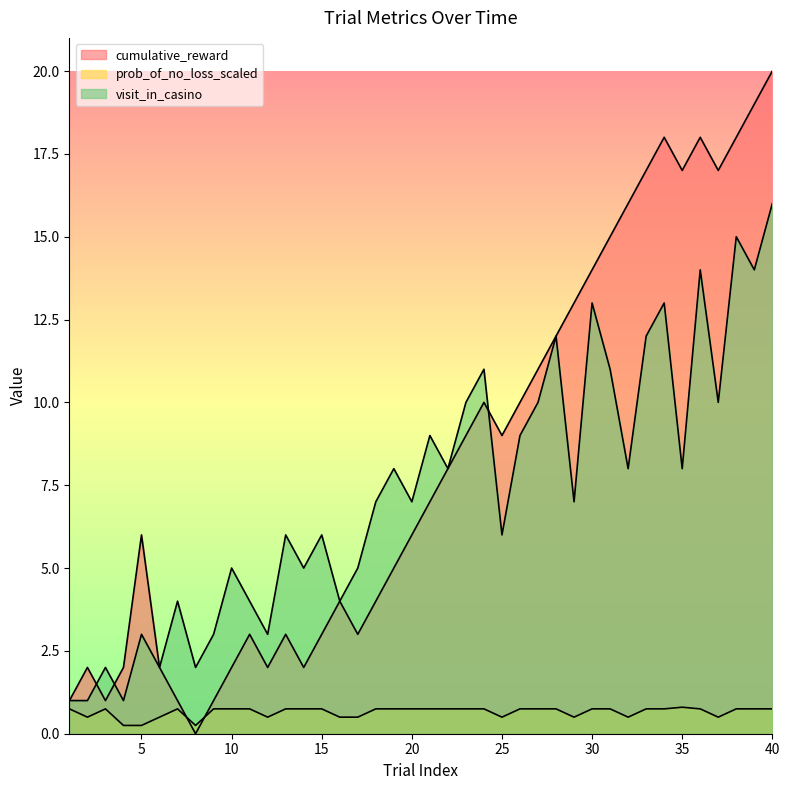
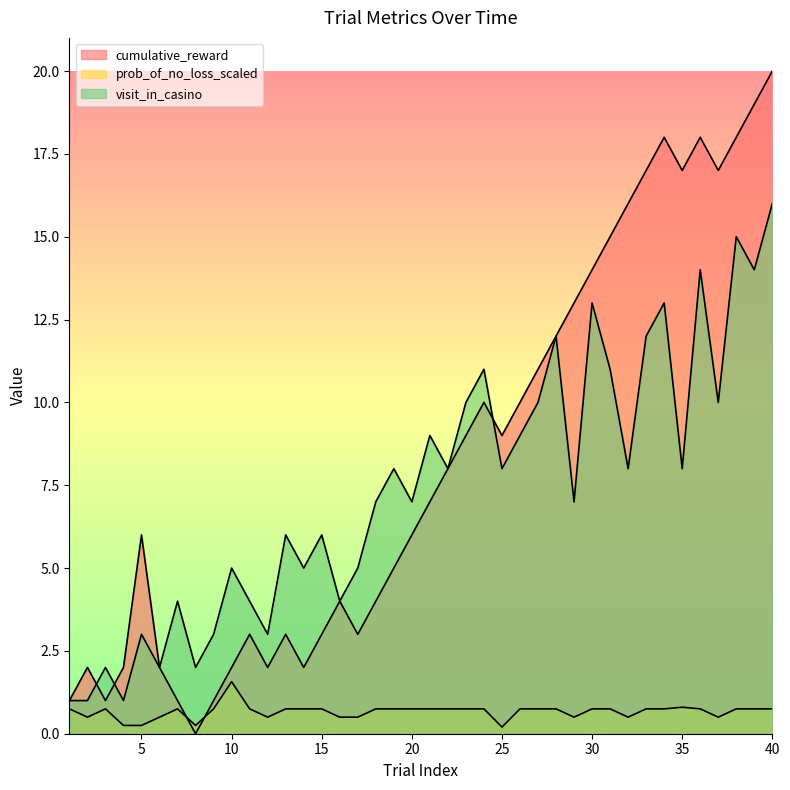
prob_of_no_loss_scaled, 10: 0.8 -> 1.6
prob_of_no_loss_scaled, 25: 0.5 -> 0.2
visit_in_casino, 25: 6 -> 8
